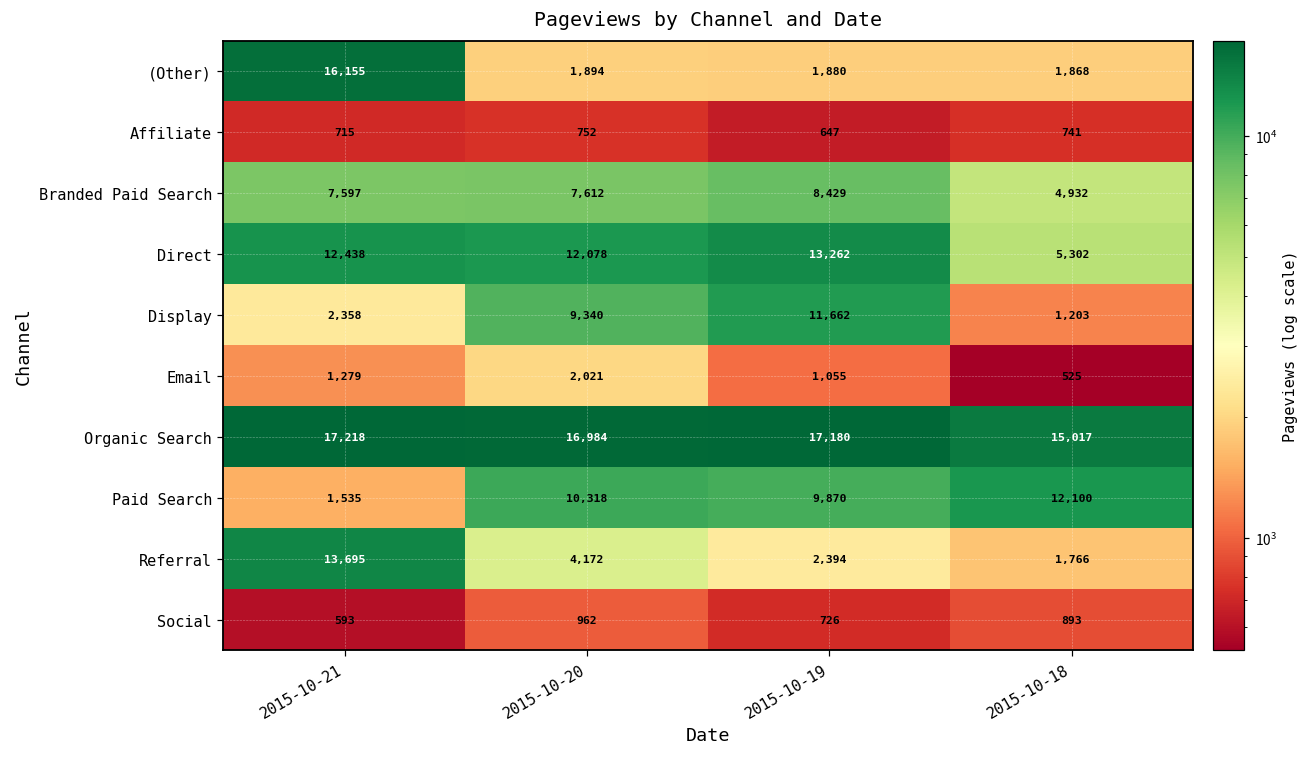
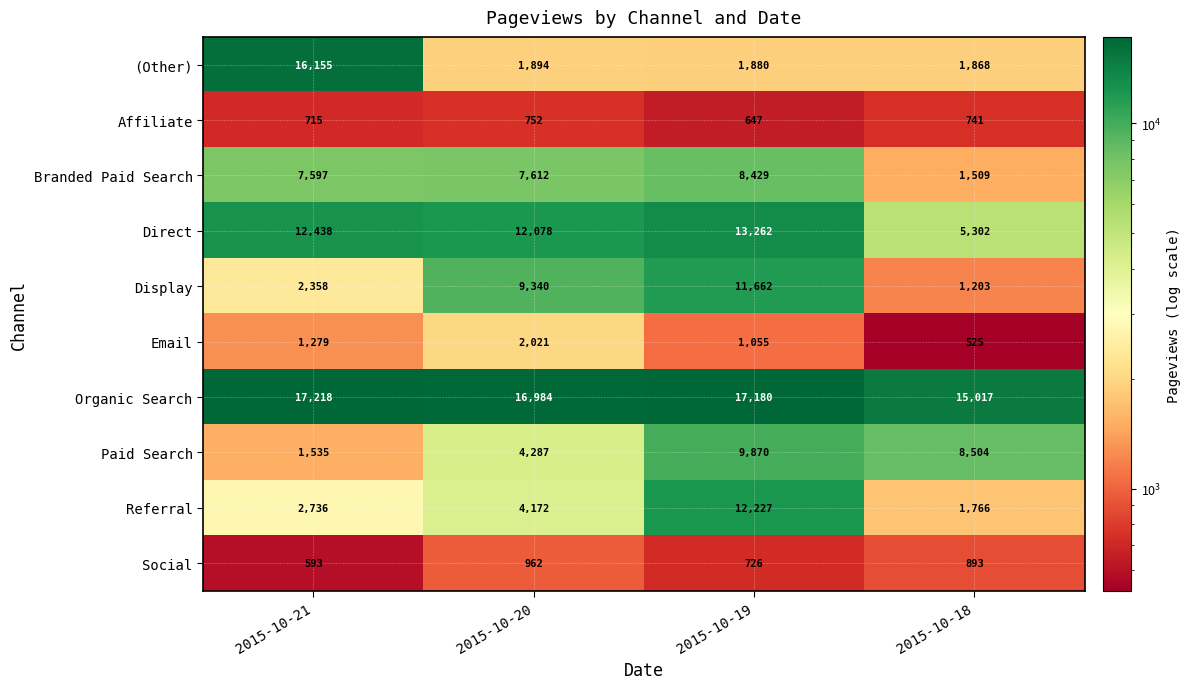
Branded Paid Search, 2015-10-18: 4,932 -> 1,509
Paid Search, 2015-10-20: 10,318 -> 4,287
Paid Search, 2015-10-18: 12,100 -> 8,504
Referral, 2015-10-21: 13,695 -> 2,736
Referral, 2015-10-19: 2,394 -> 12,227
